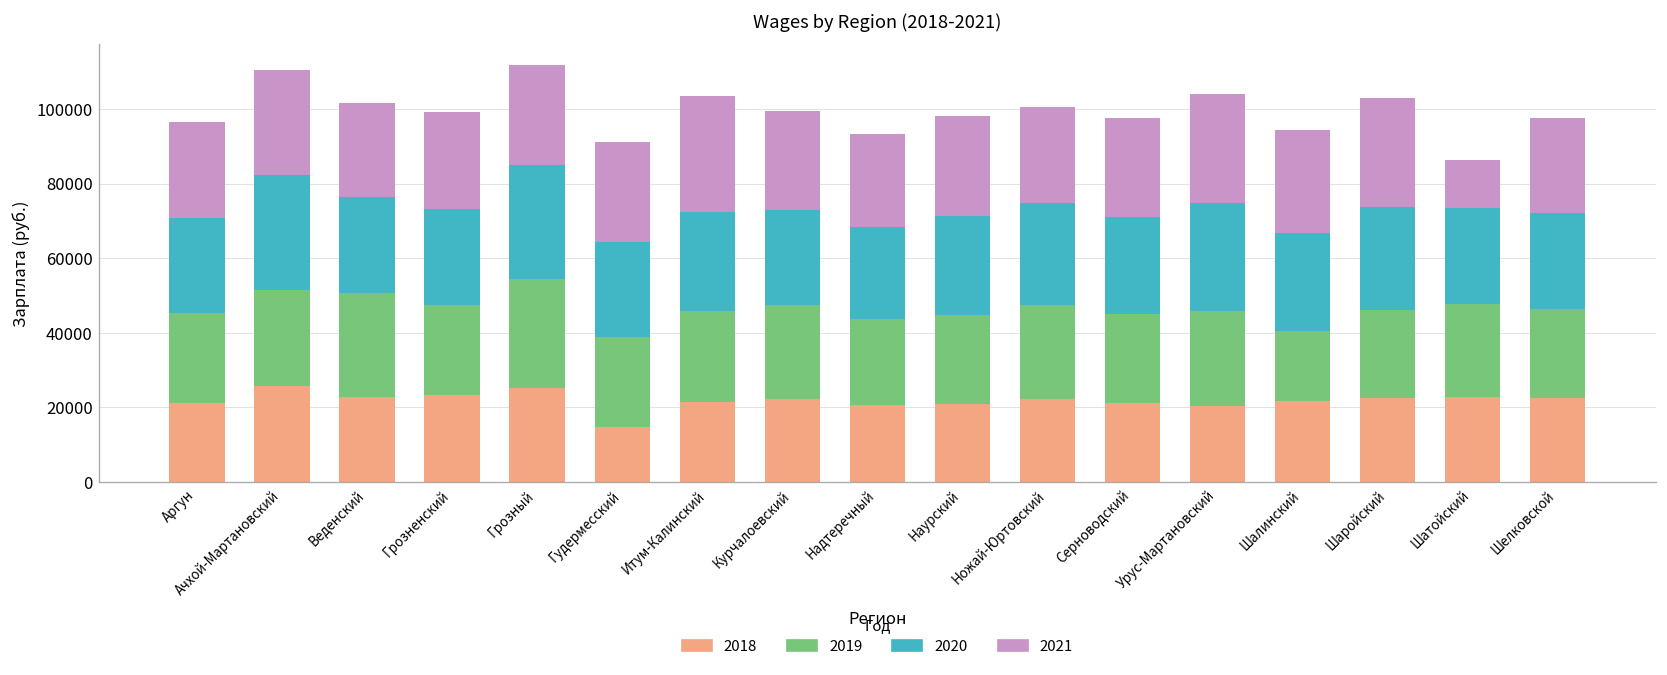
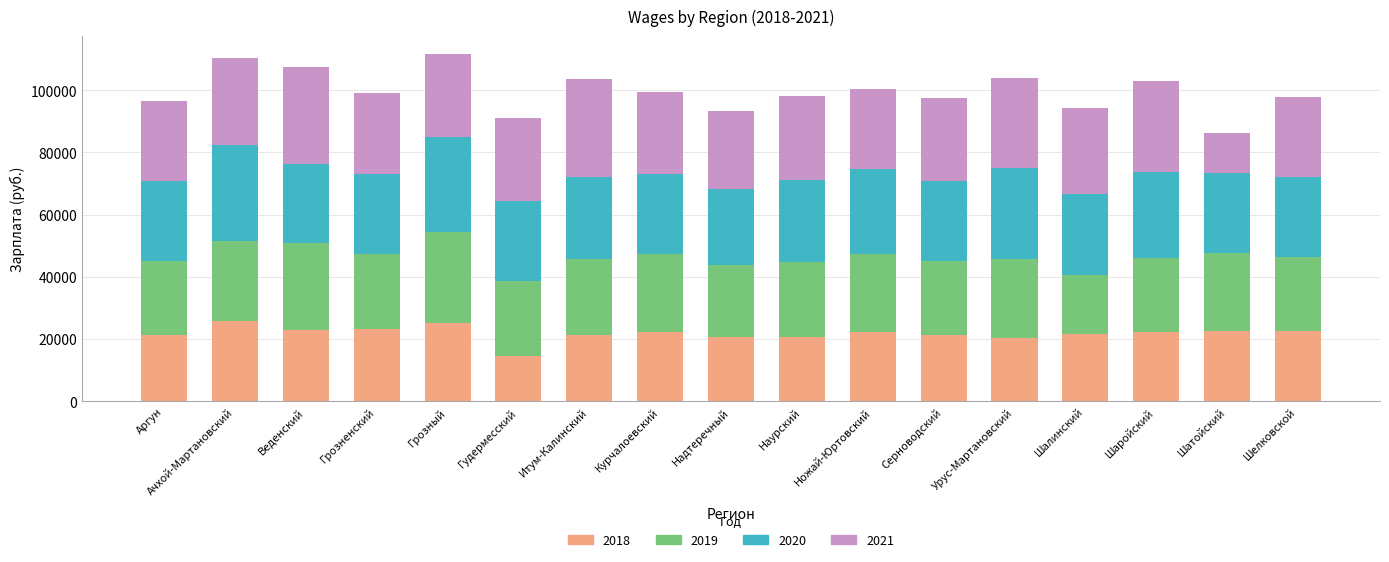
2021, Веденский: 25000 -> 31000
